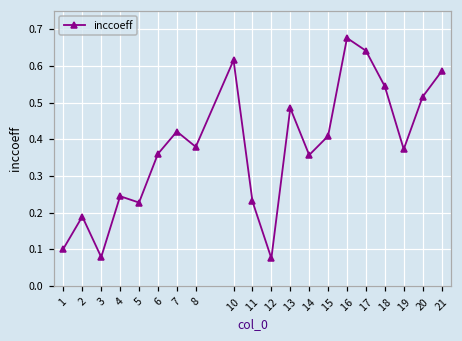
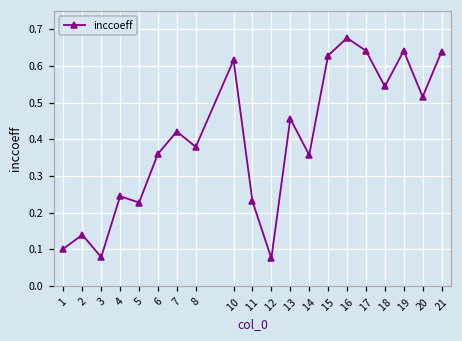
2: 0.19 -> 0.14
13: 0.49 -> 0.46
15: 0.41 -> 0.63
19: 0.37 -> 0.64
21: 0.59 -> 0.64
